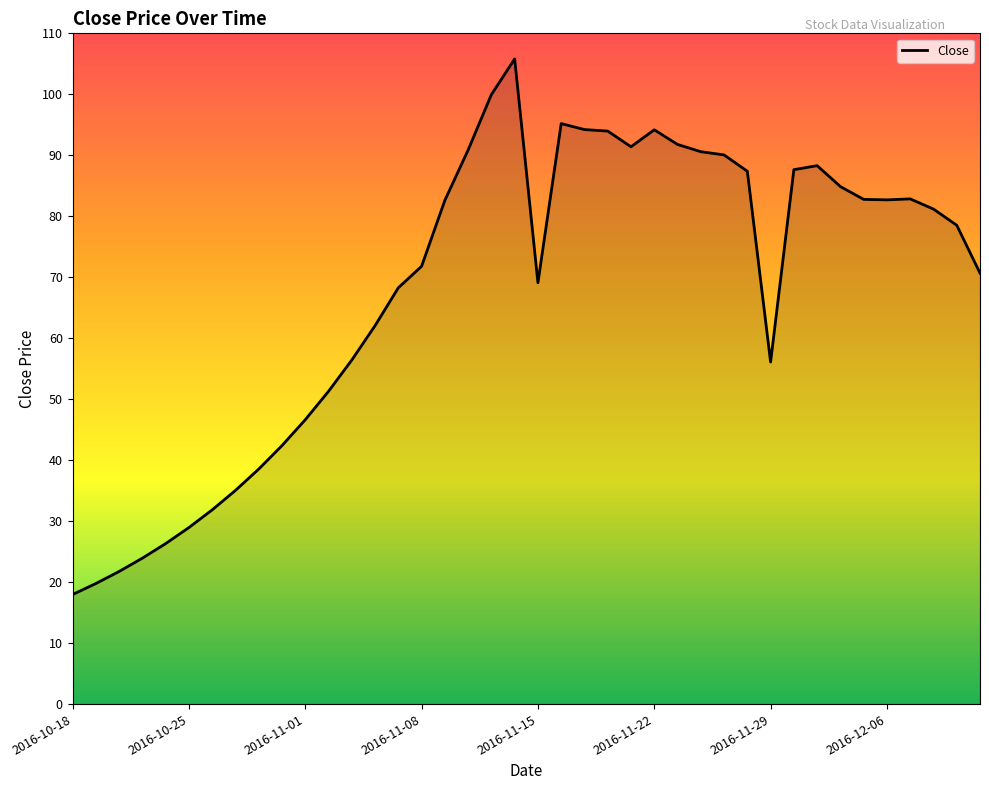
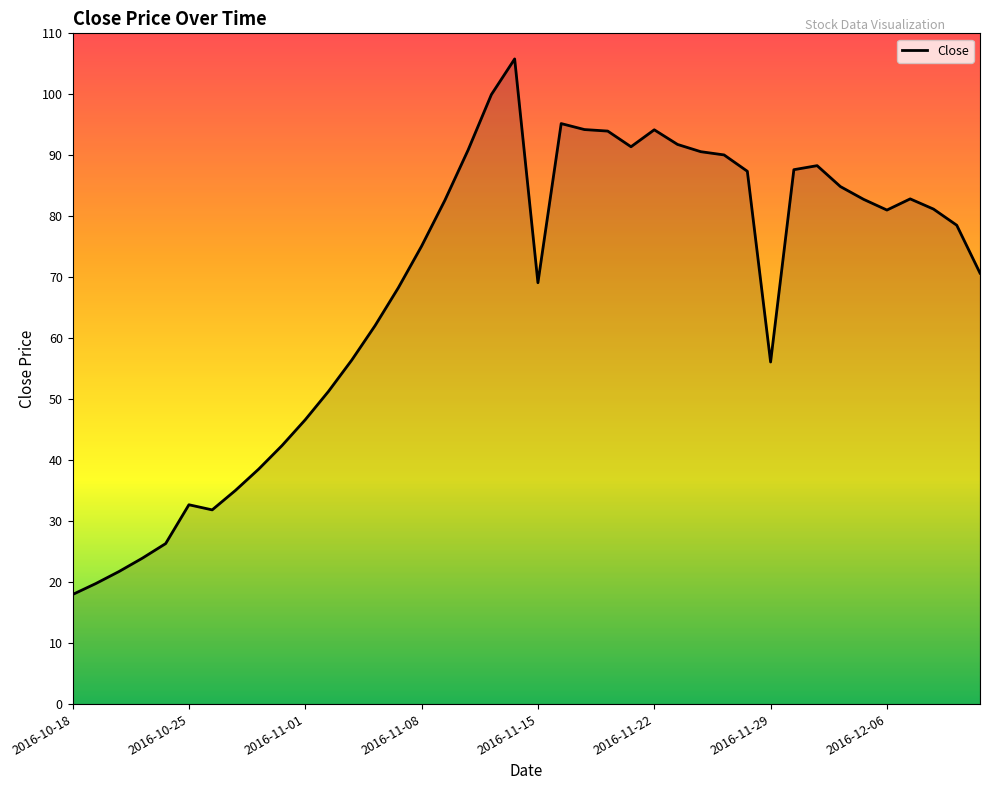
2016-10-25: 29 -> 33
2016-11-08: 72 -> 75
2016-12-06: 83 -> 81
